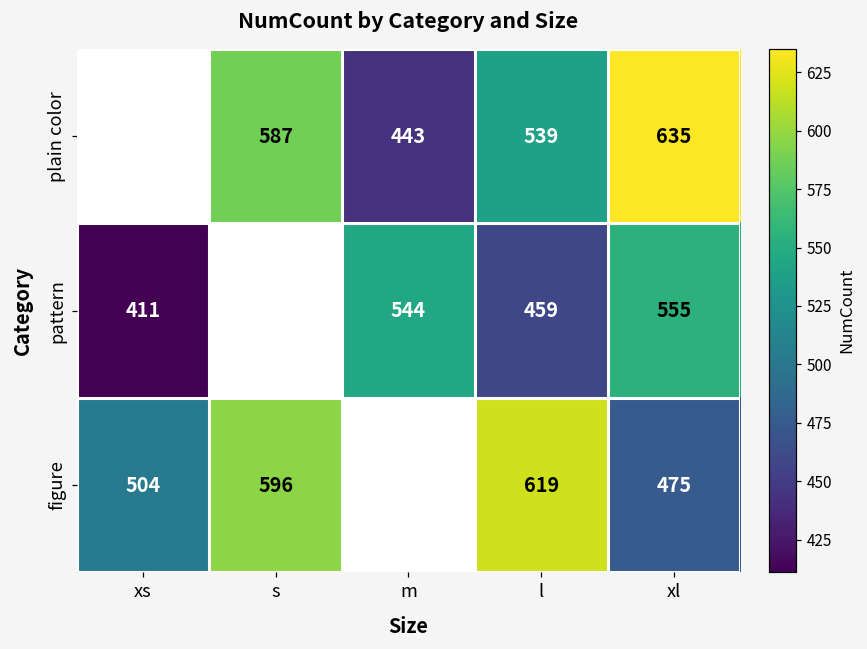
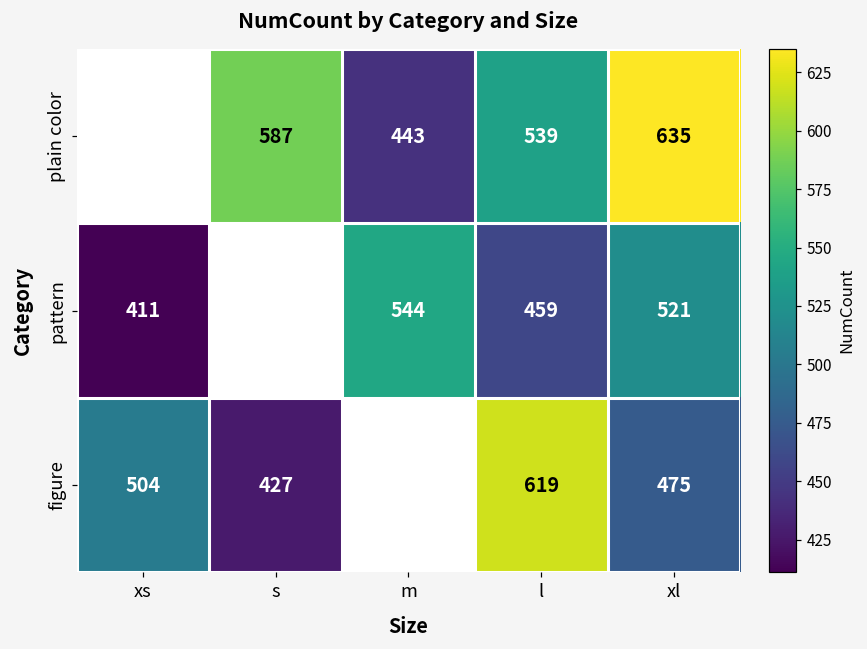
pattern, xl: 555 -> 521
figure, s: 596 -> 427
